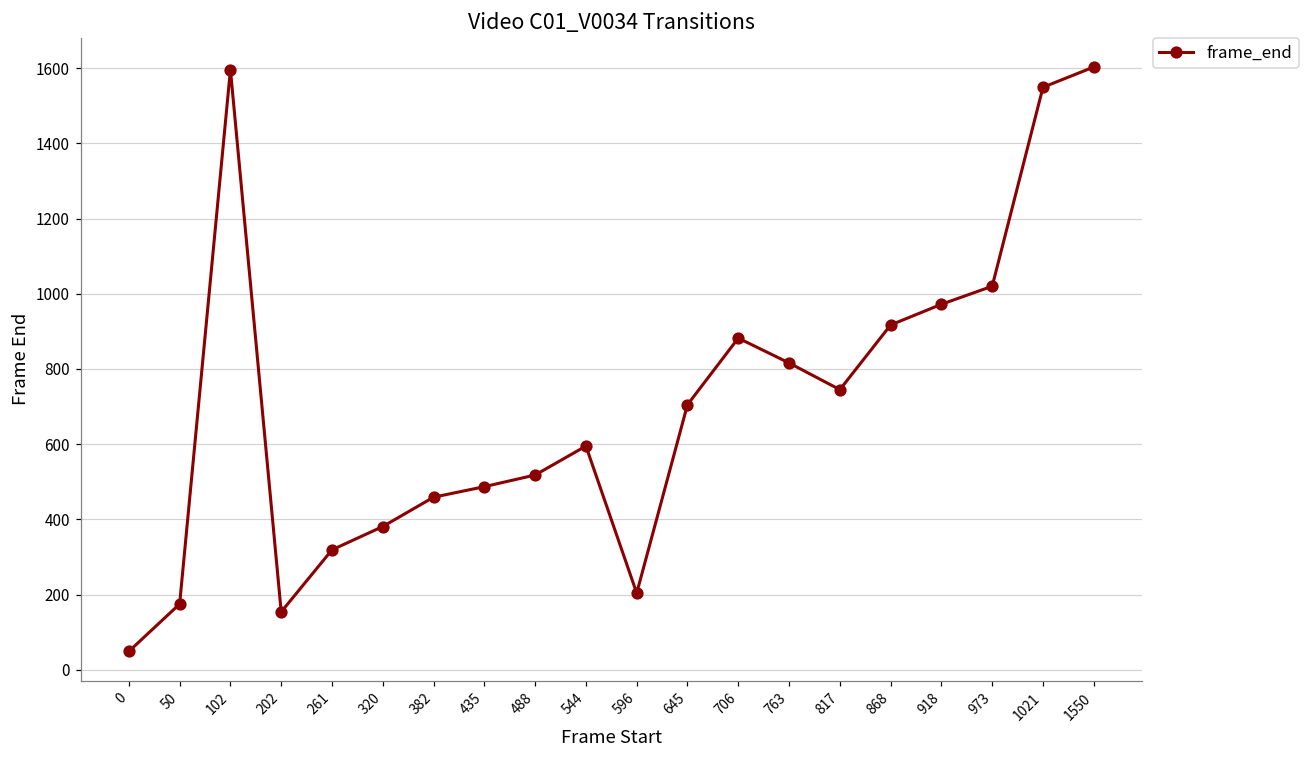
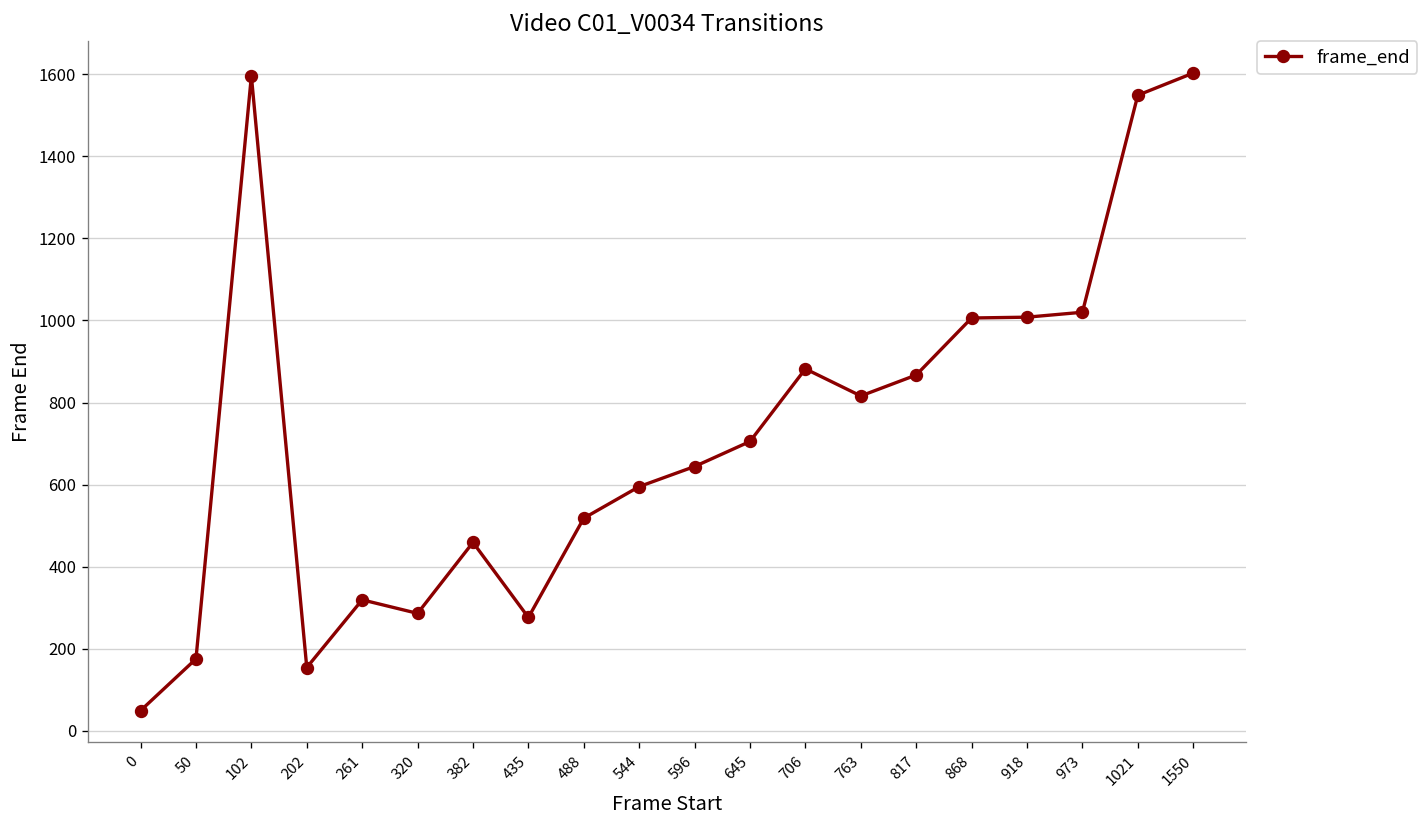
320: 380 -> 290
435: 490 -> 280
596: 200 -> 640
817: 750 -> 870
868: 920 -> 1010
918: 970 -> 1010
